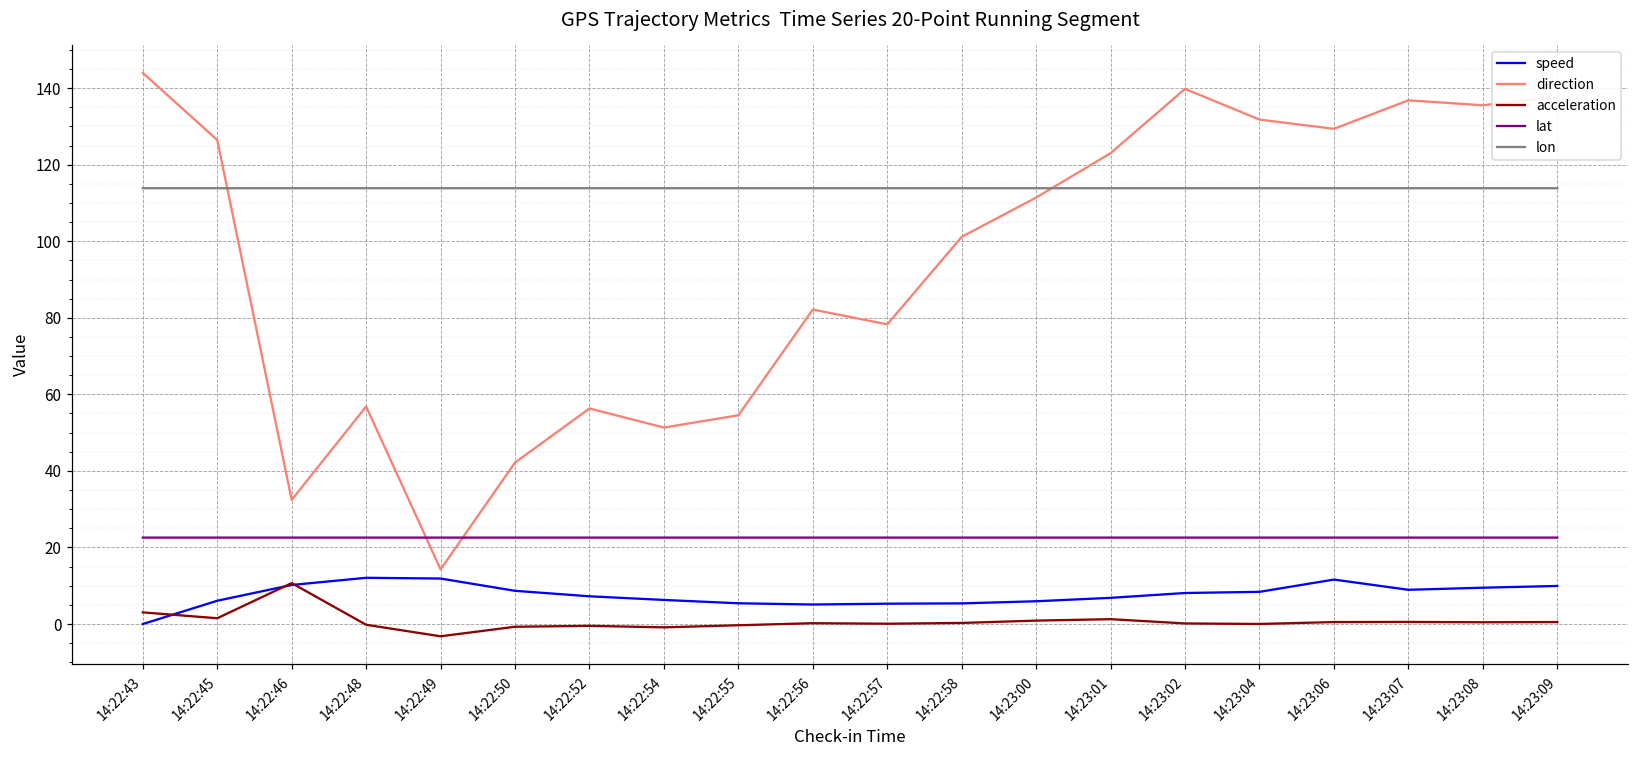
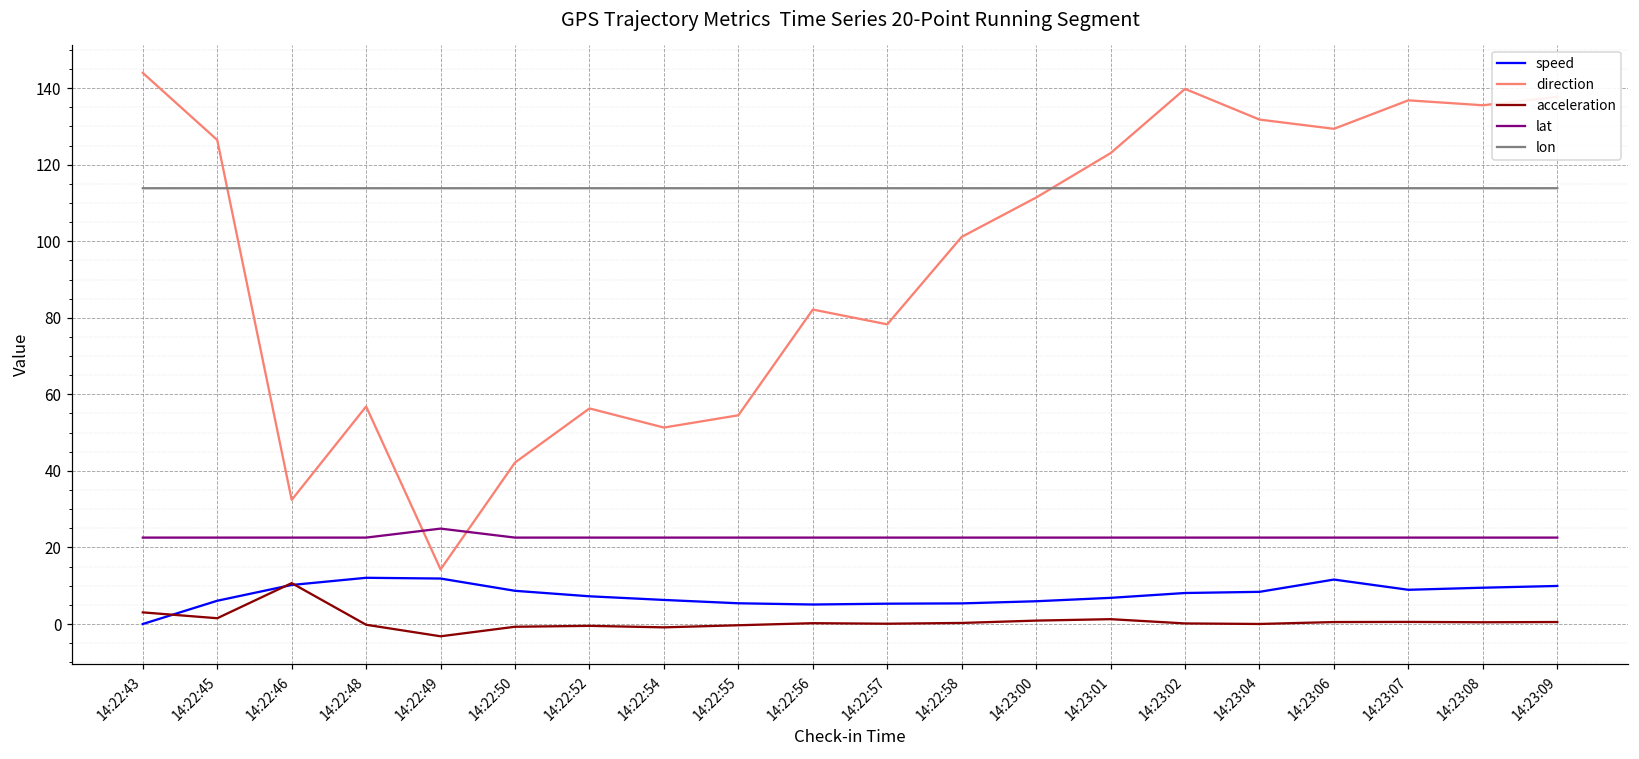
lat, 14:22:49: 23 -> 25
